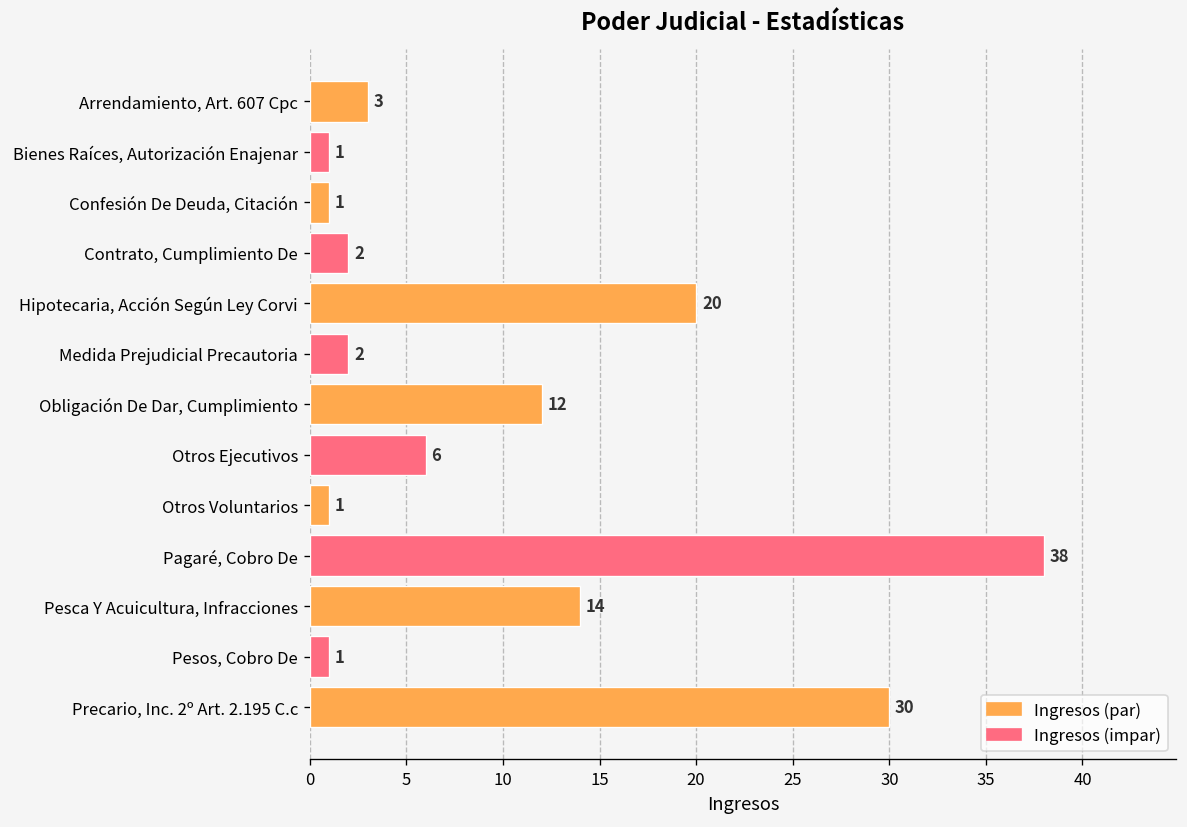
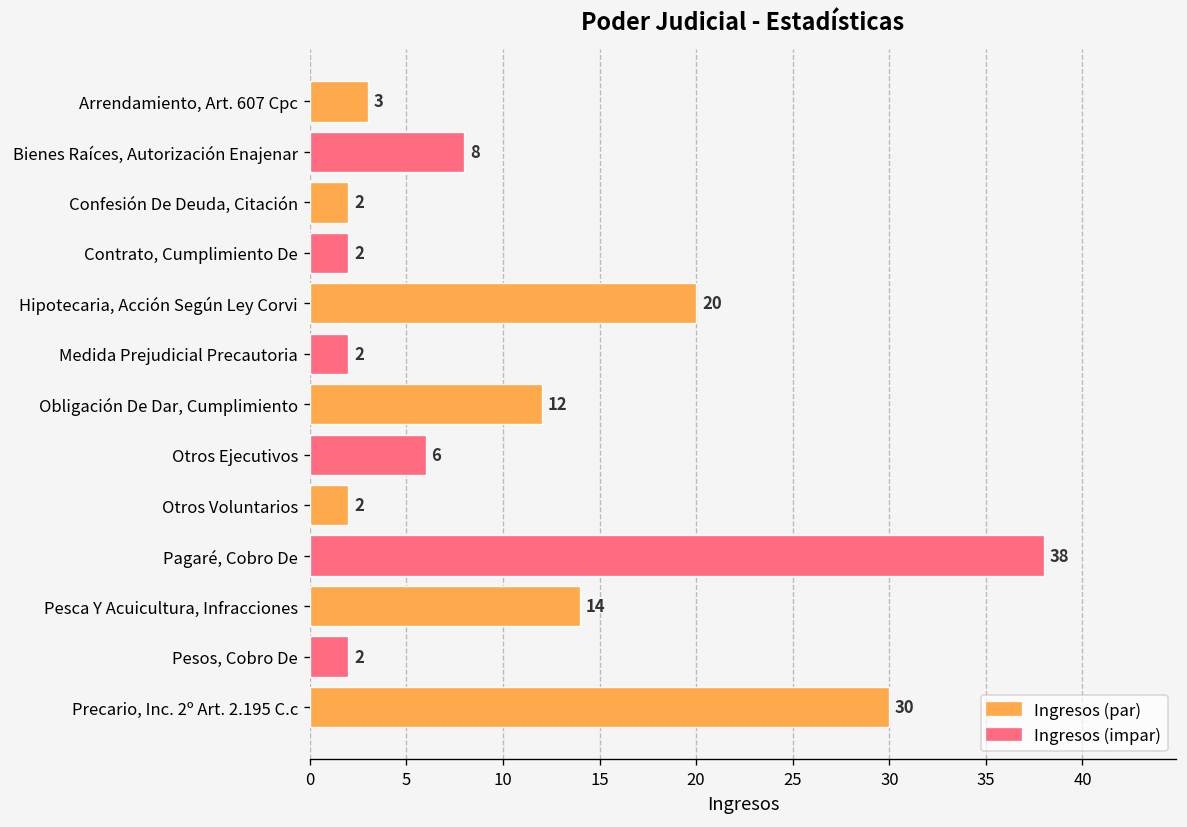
Bienes Raíces, Autorización Enajenar: 1 -> 8
Confesión De Deuda, Citación: 1 -> 2
Otros Voluntarios: 1 -> 2
Pesos, Cobro De: 1 -> 2
